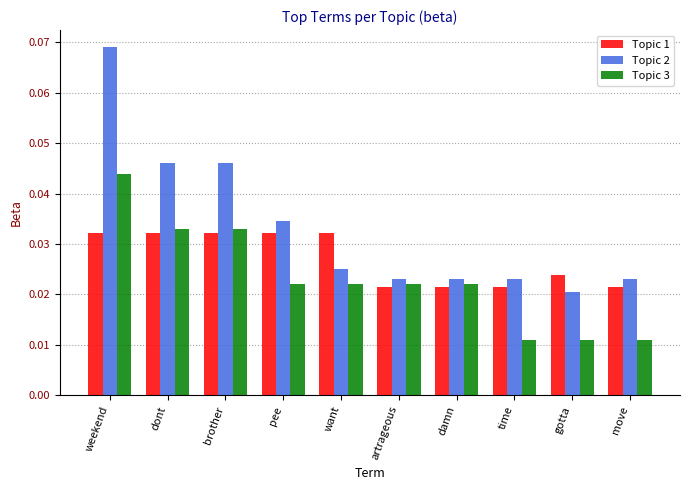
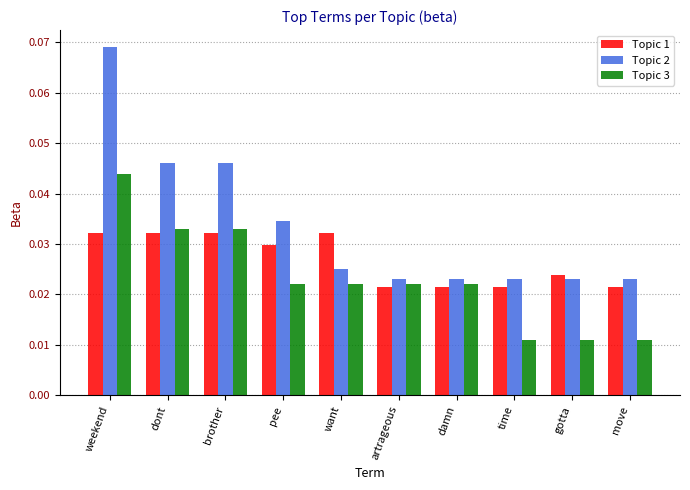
Topic 1, pee: 0.032 -> 0.030
Topic 2, gotta: 0.020 -> 0.023
